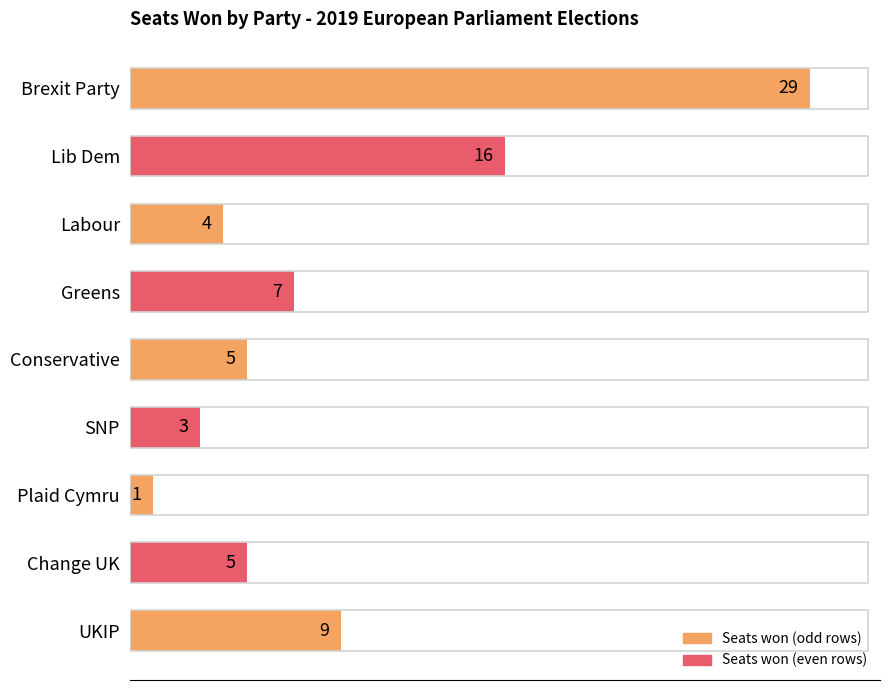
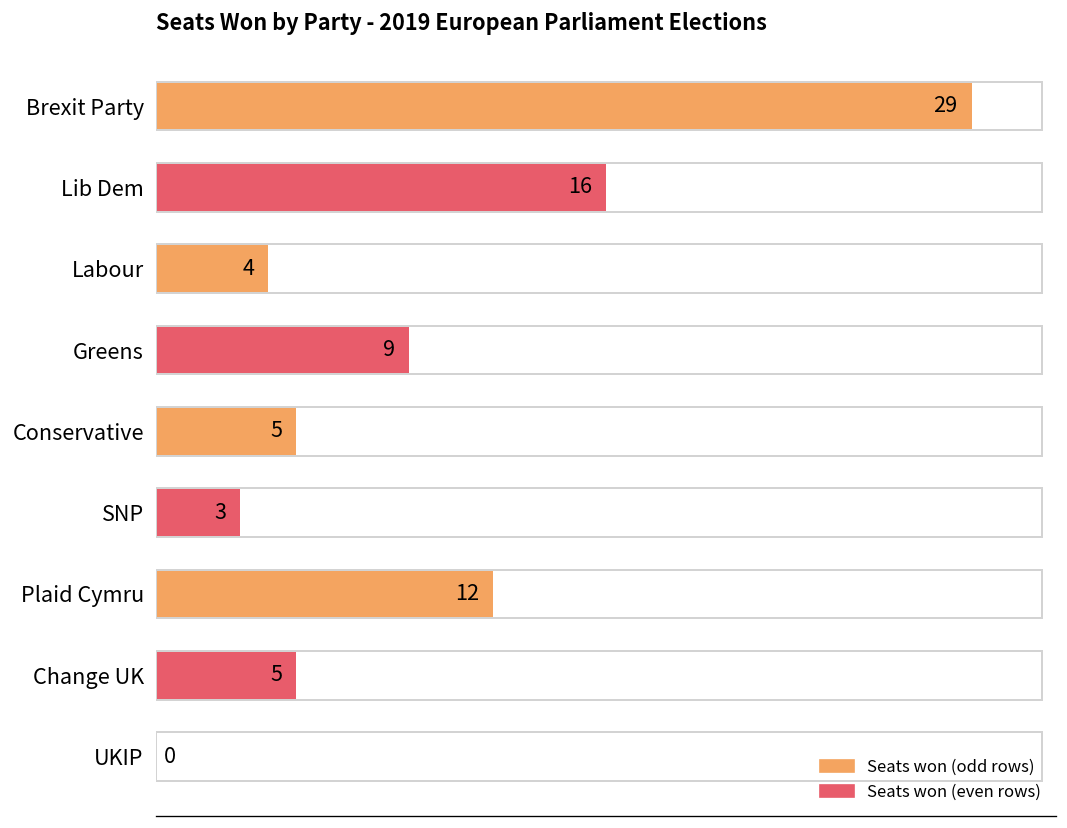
Greens: 7 -> 9
Plaid Cymru: 1 -> 12
UKIP: 9 -> 0
